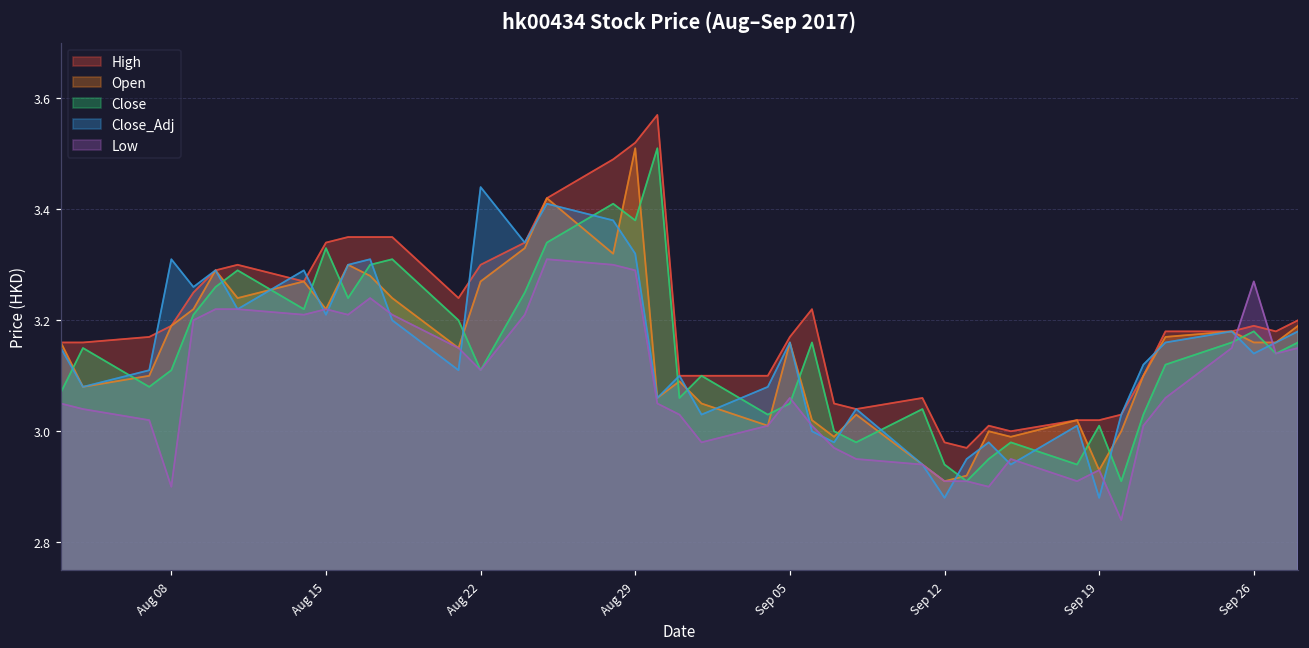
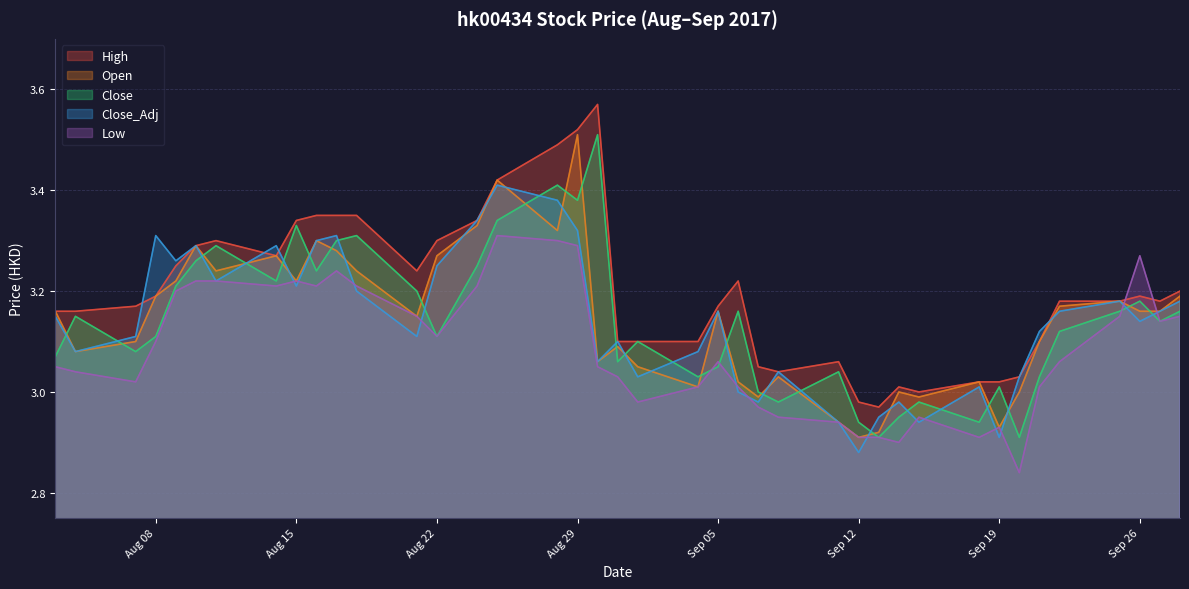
Low, Aug 08: 2.9 -> 3.1
Close_Adj, Aug 22: 3.44 -> 3.25
Close_Adj, Sep 19: 2.88 -> 2.91
